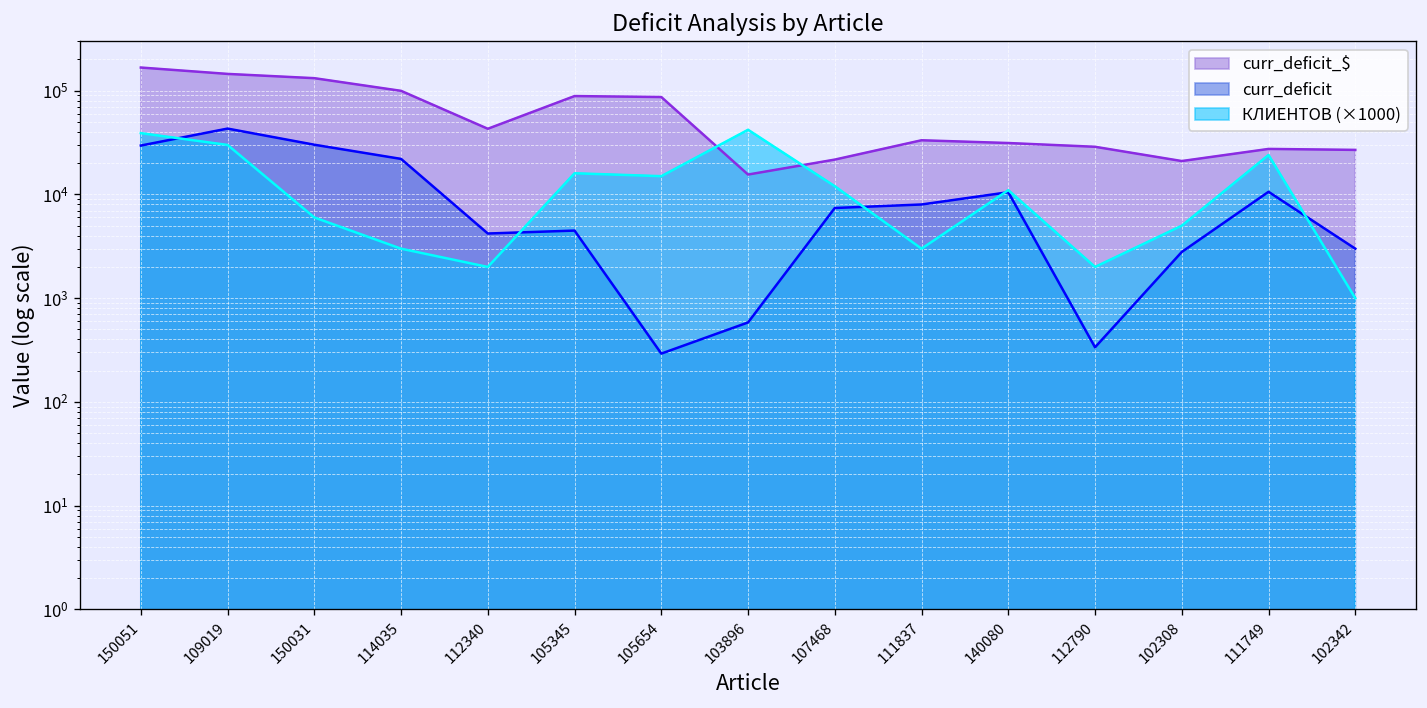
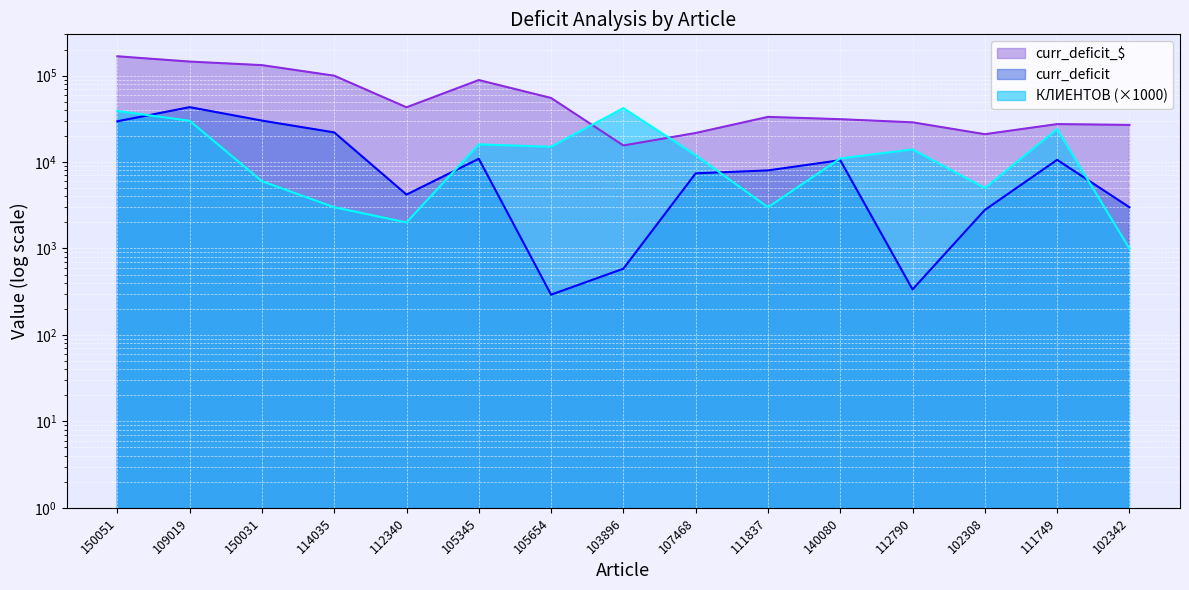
curr_deficit, 105345: 4000 -> 11000
curr_deficit_$, 105654: 90000 -> 60000
КЛИЕНТОВ (×1000), 112790: 2000 -> 14000
